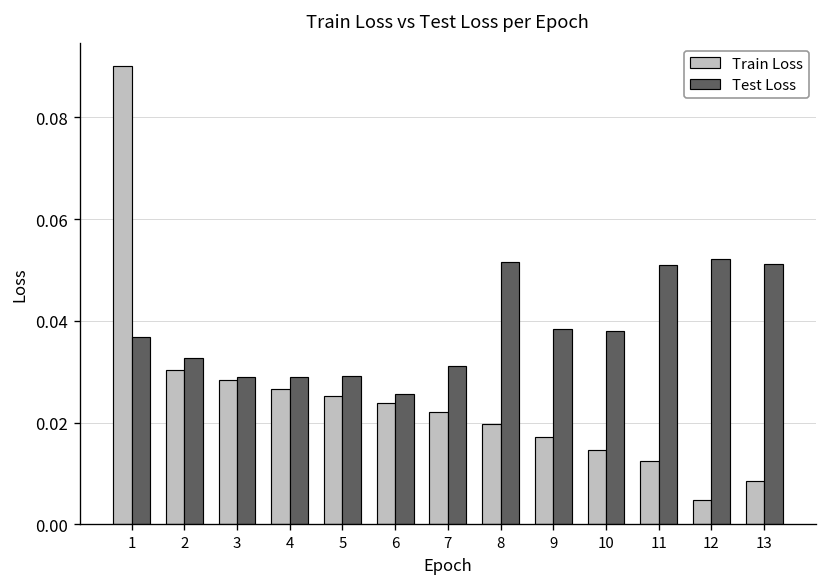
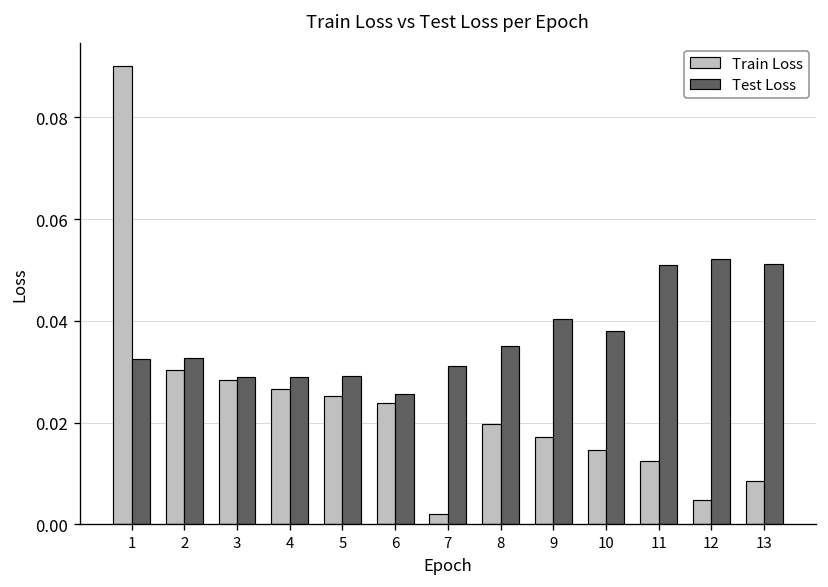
Test Loss, 1: 0.037 -> 0.032
Train Loss, 7: 0.022 -> 0.002
Test Loss, 8: 0.052 -> 0.035
Test Loss, 9: 0.038 -> 0.040
